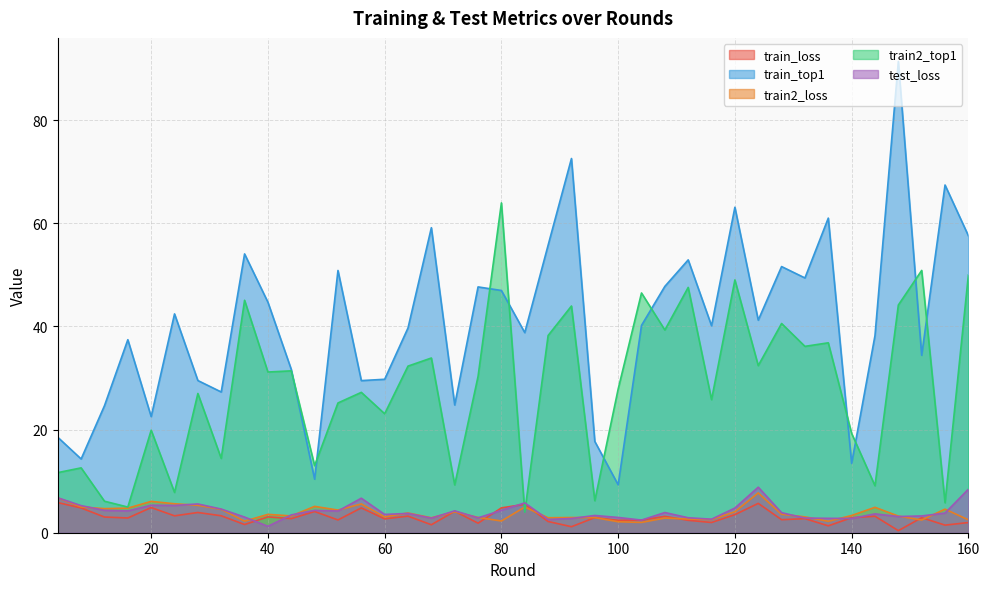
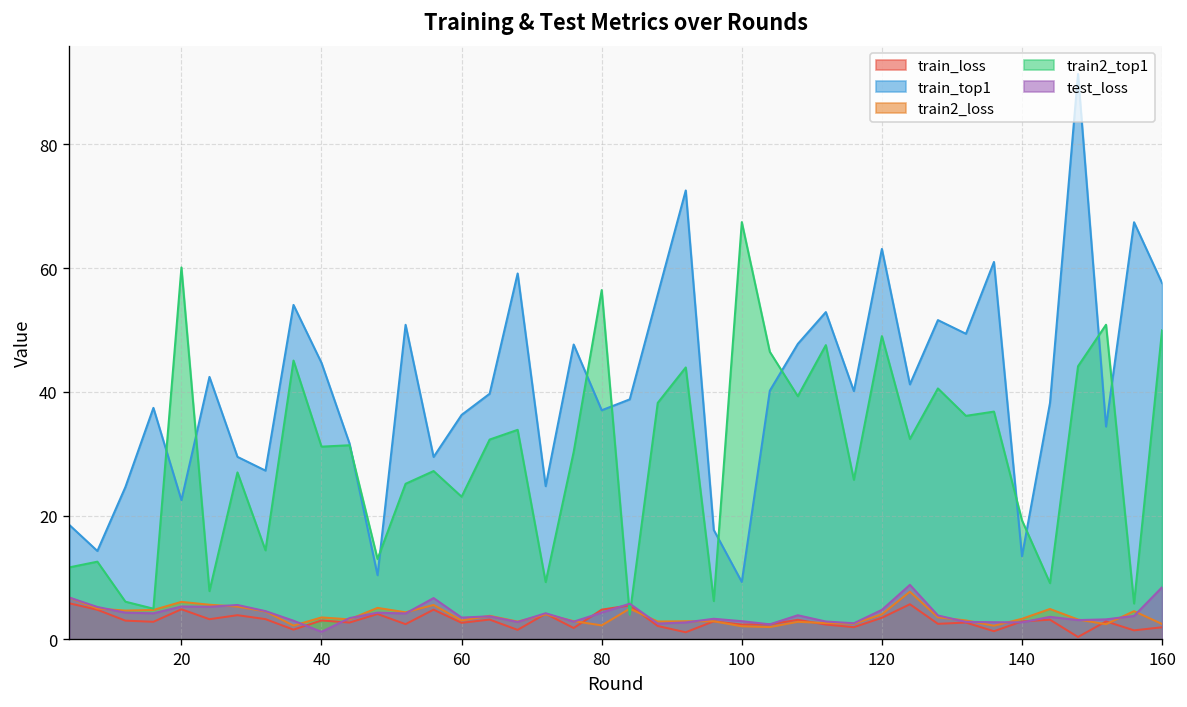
train2_top1, 20: 20 -> 60
train_top1, 60: 30 -> 36
train_top1, 80: 47 -> 37
train2_top1, 80: 64 -> 56
train2_top1, 100: 28 -> 67
